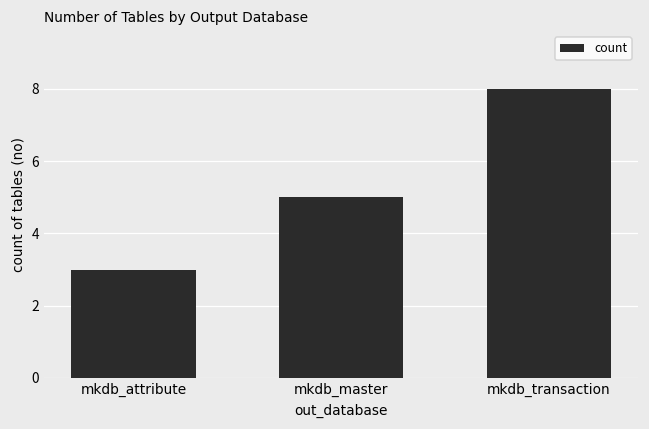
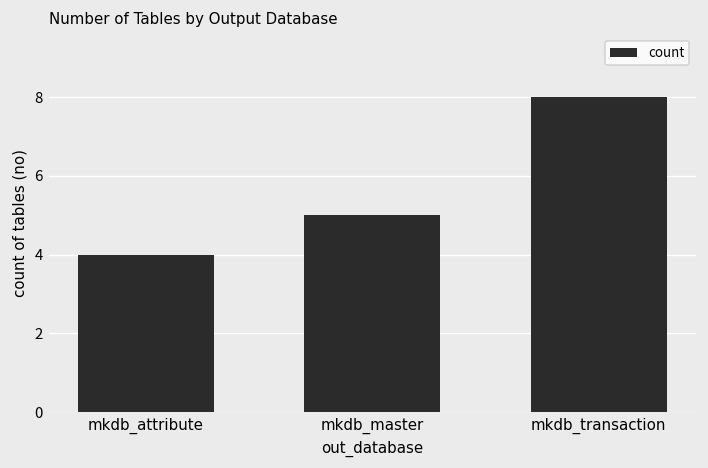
mkdb_attribute: 3 -> 4
